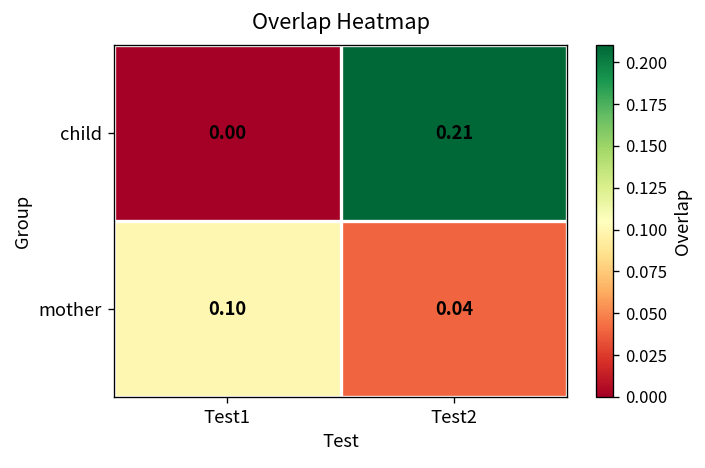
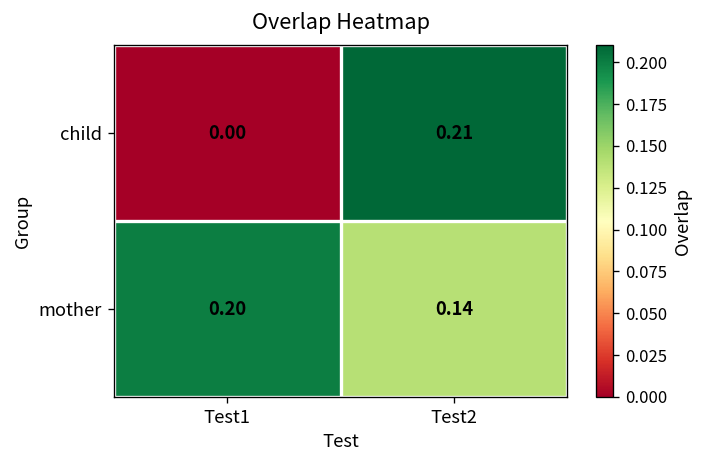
mother, Test1: 0.10 -> 0.20
mother, Test2: 0.04 -> 0.14
